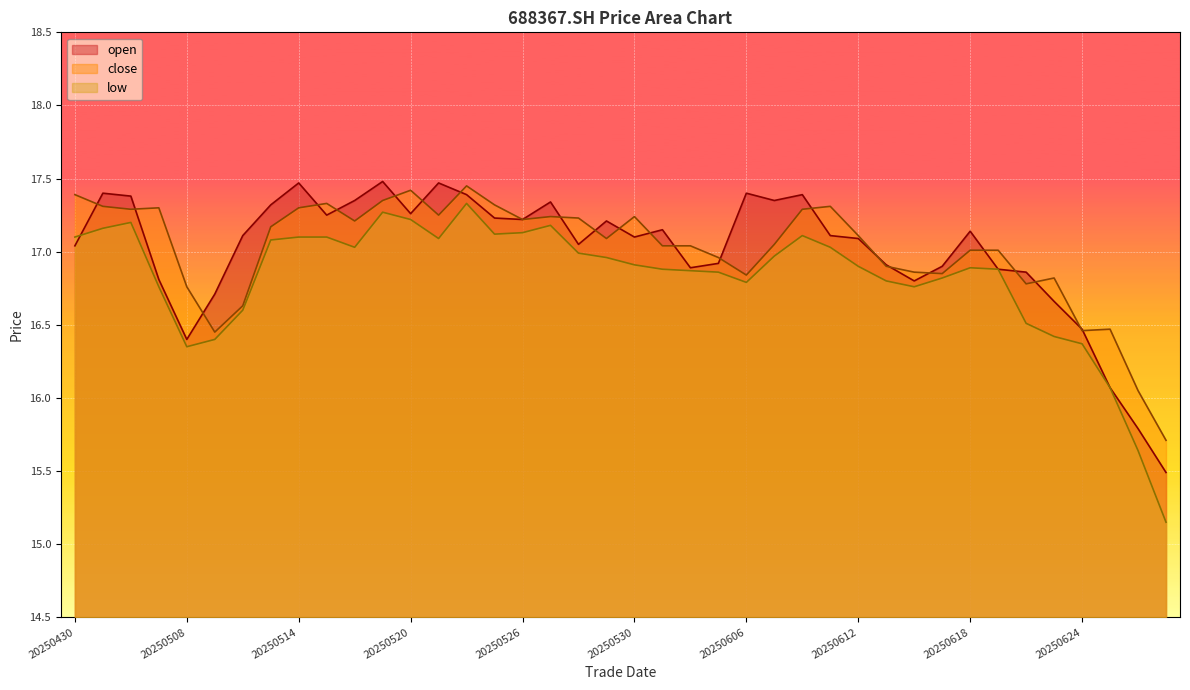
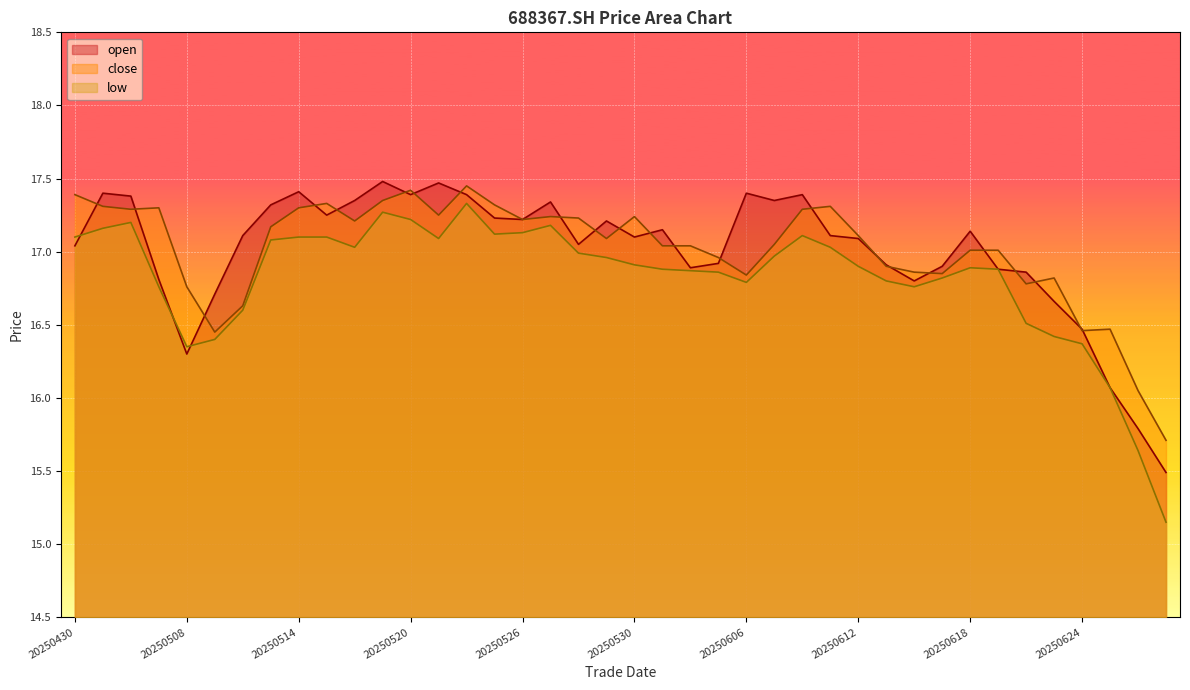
open, 20250508: 16.4 -> 16.3
open, 20250514: 17.47 -> 17.41
open, 20250520: 17.26 -> 17.39
